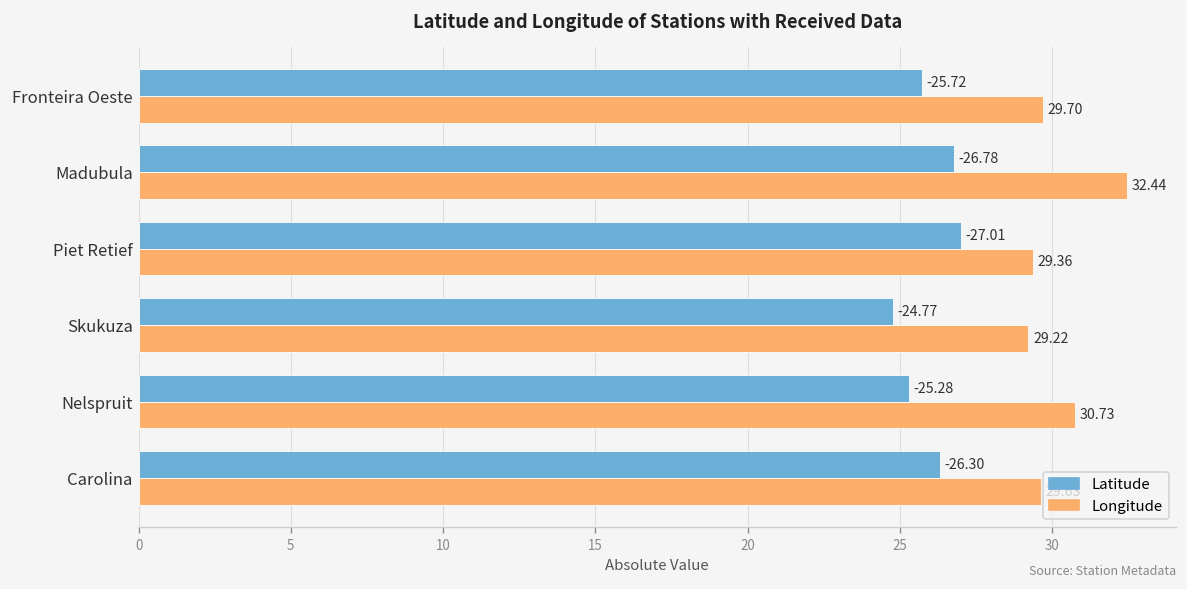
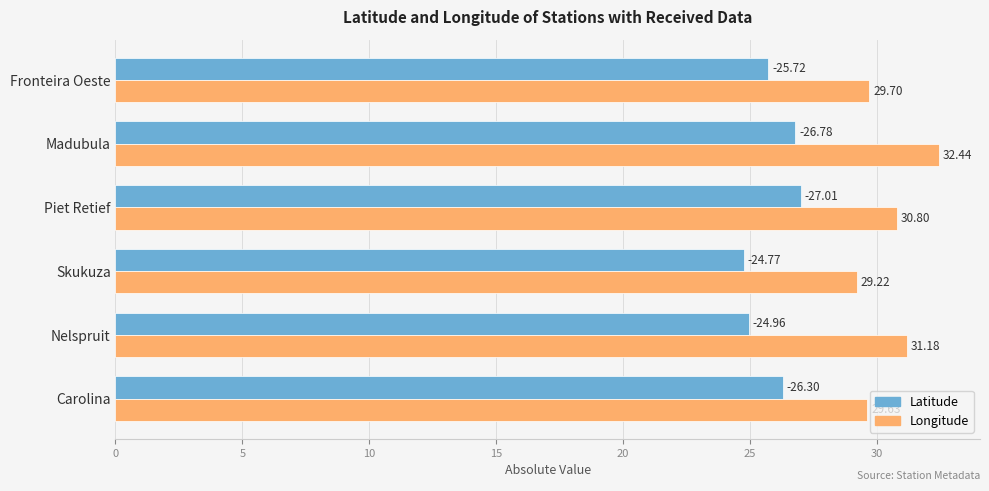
Longitude, Piet Retief: 29.36 -> 30.80
Latitude, Nelspruit: -25.28 -> -24.96
Longitude, Nelspruit: 30.73 -> 31.18
